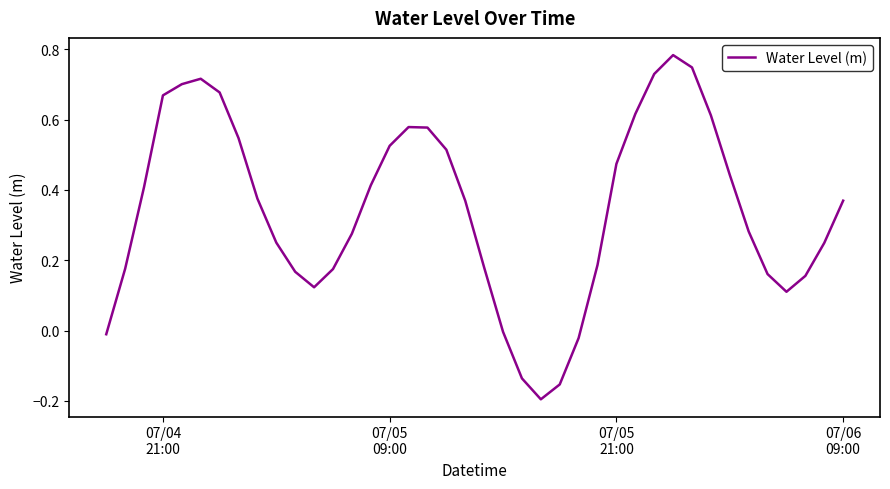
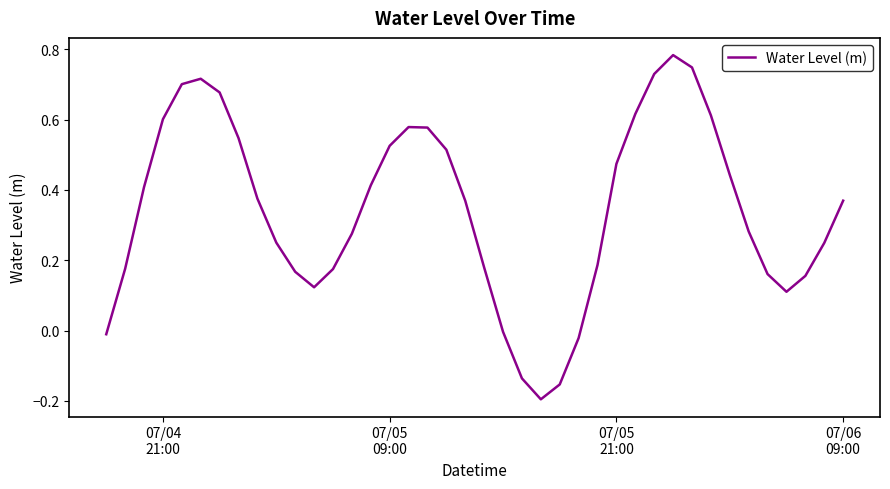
07/04 21:00: 0.67 -> 0.60
